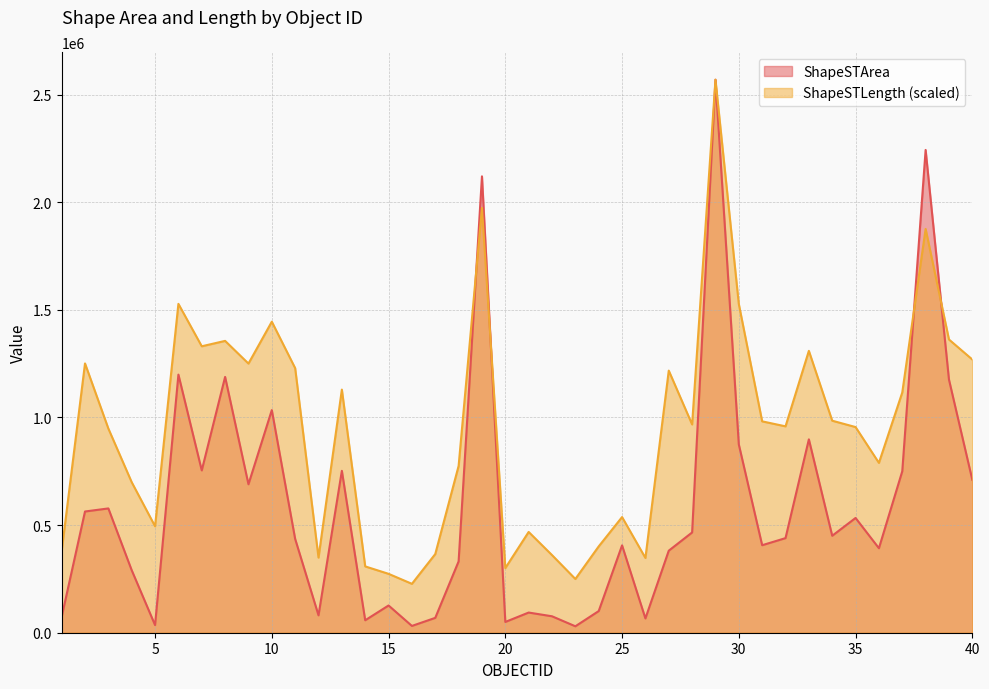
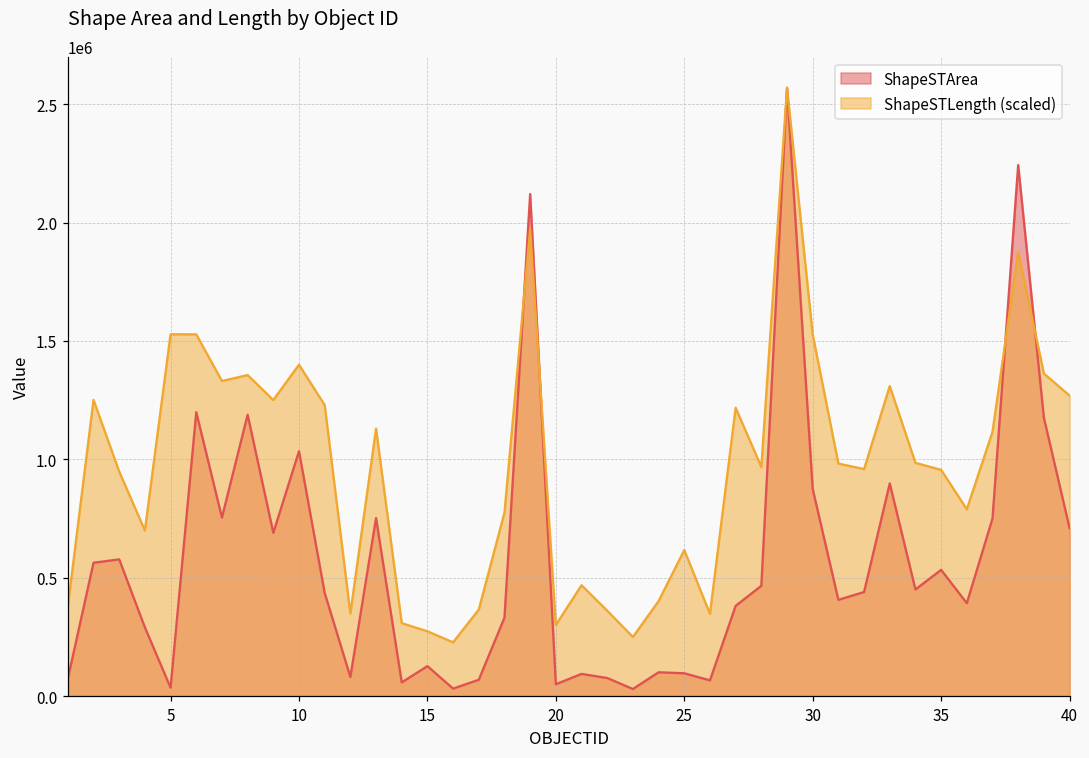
ShapeSTLength (scaled), 5: 490000 -> 1530000
ShapeSTLength (scaled), 10: 1450000 -> 1400000
ShapeSTArea, 25: 410000 -> 100000
ShapeSTLength (scaled), 25: 540000 -> 620000
